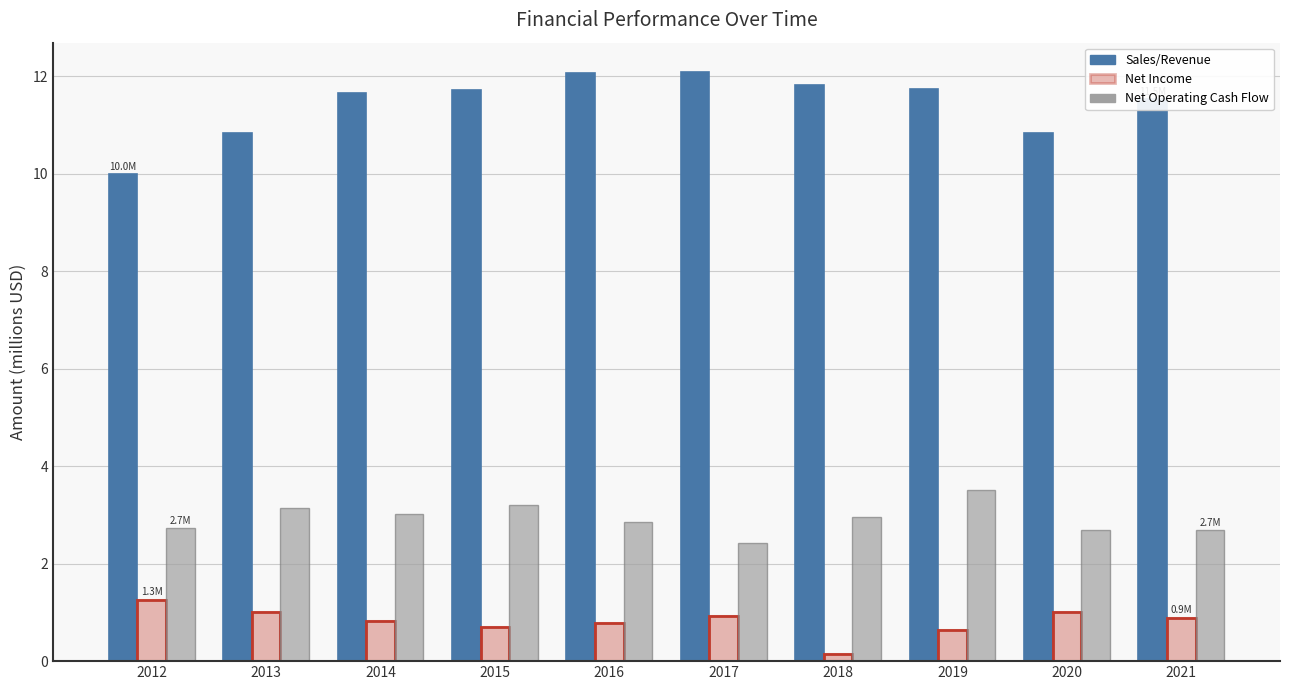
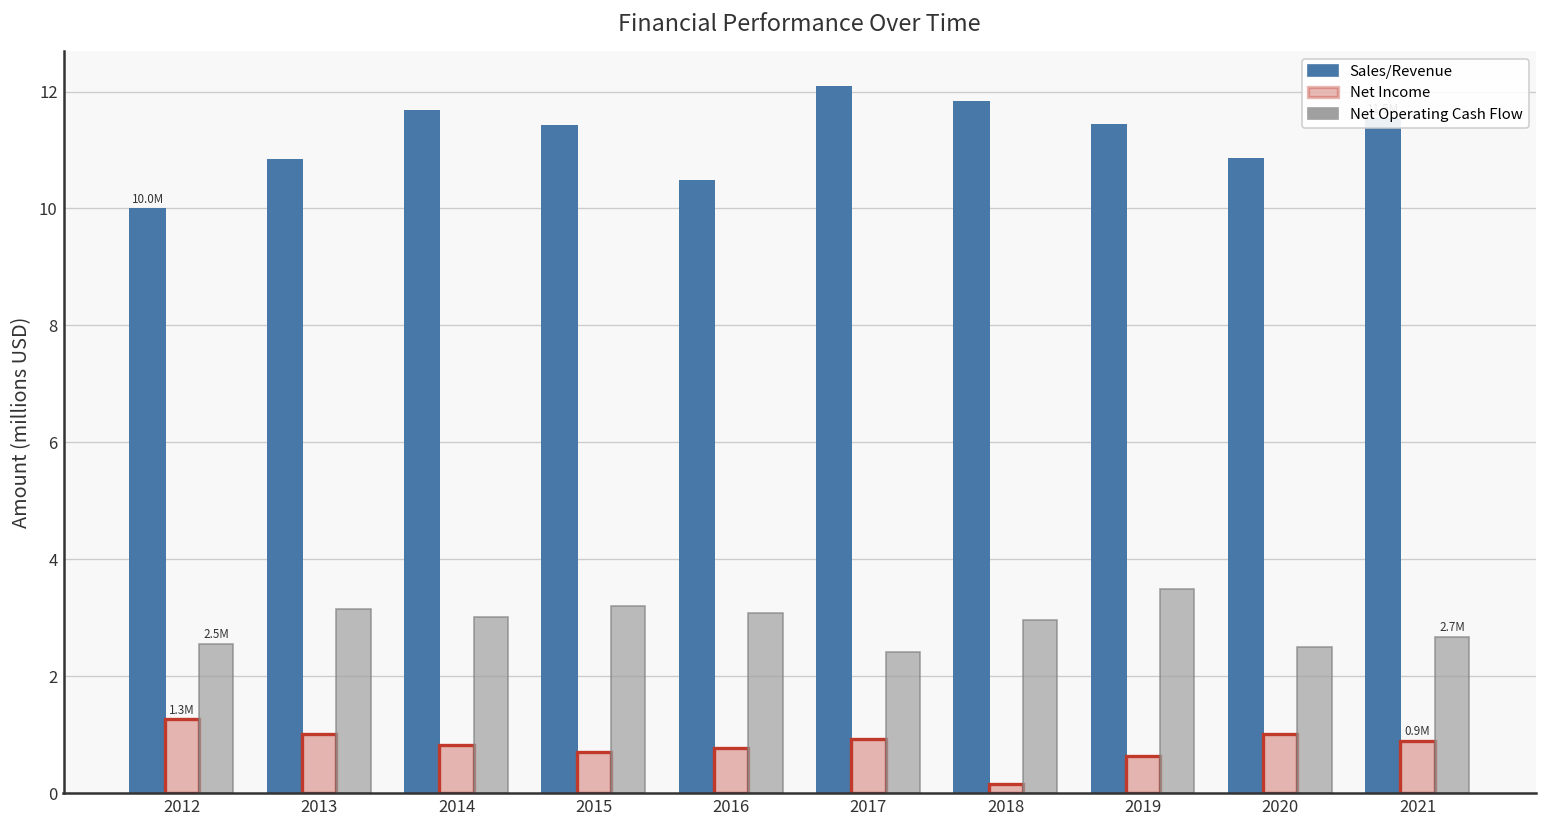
Net Operating Cash Flow, 2012: 2.7M -> 2.5M
Sales/Revenue, 2015: 11.7 -> 11.4
Sales/Revenue, 2016: 12.1 -> 10.5
Net Operating Cash Flow, 2016: 2.8 -> 3.1
Sales/Revenue, 2019: 11.7 -> 11.4
Net Operating Cash Flow, 2020: 2.7 -> 2.5
